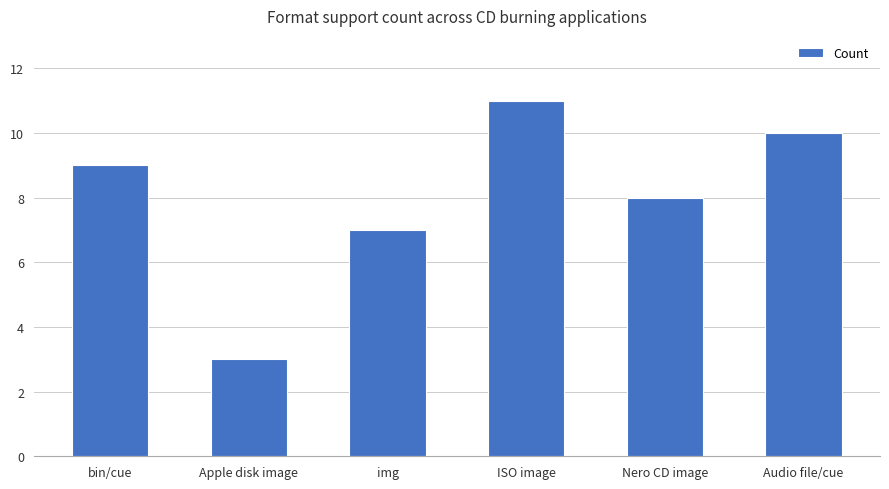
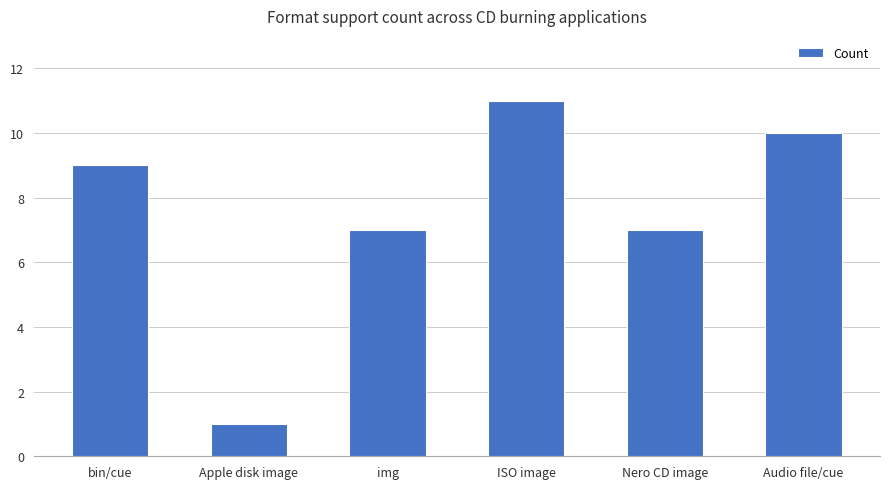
Apple disk image: 3 -> 1
Nero CD image: 8 -> 7
